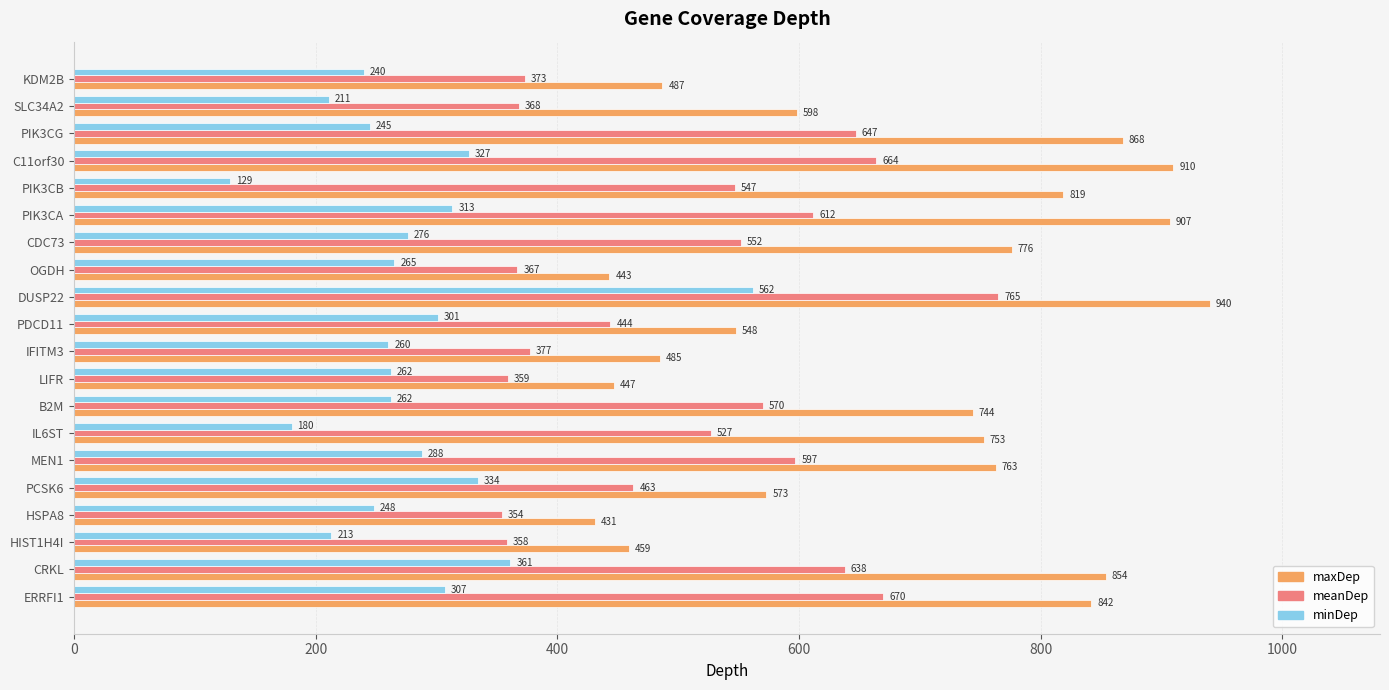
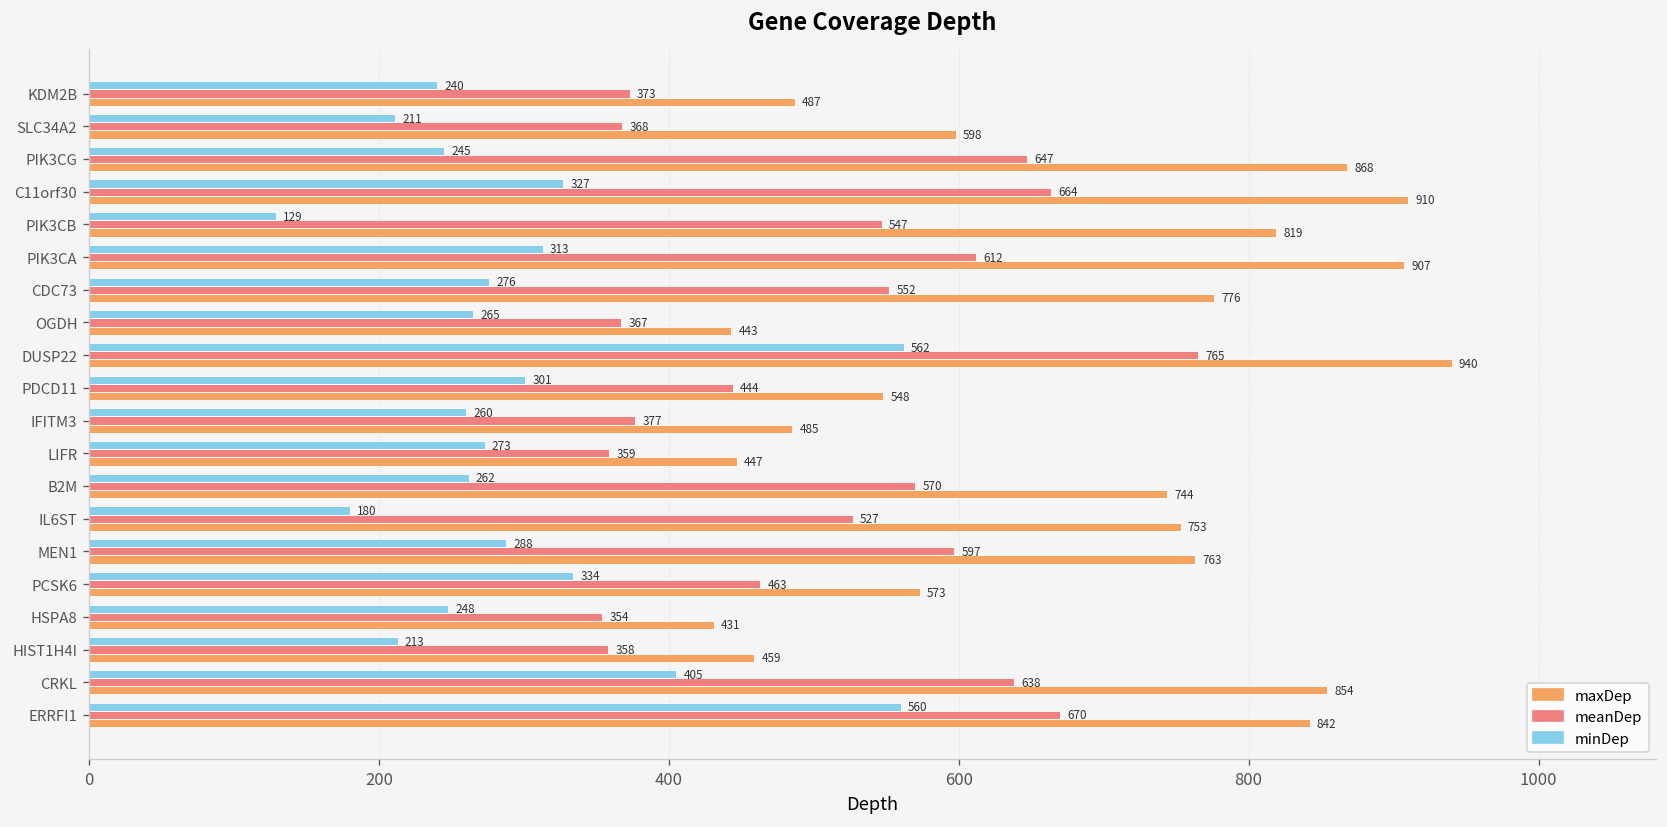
minDep, LIFR: 262 -> 273
minDep, CRKL: 361 -> 405
minDep, ERRFI1: 307 -> 560
